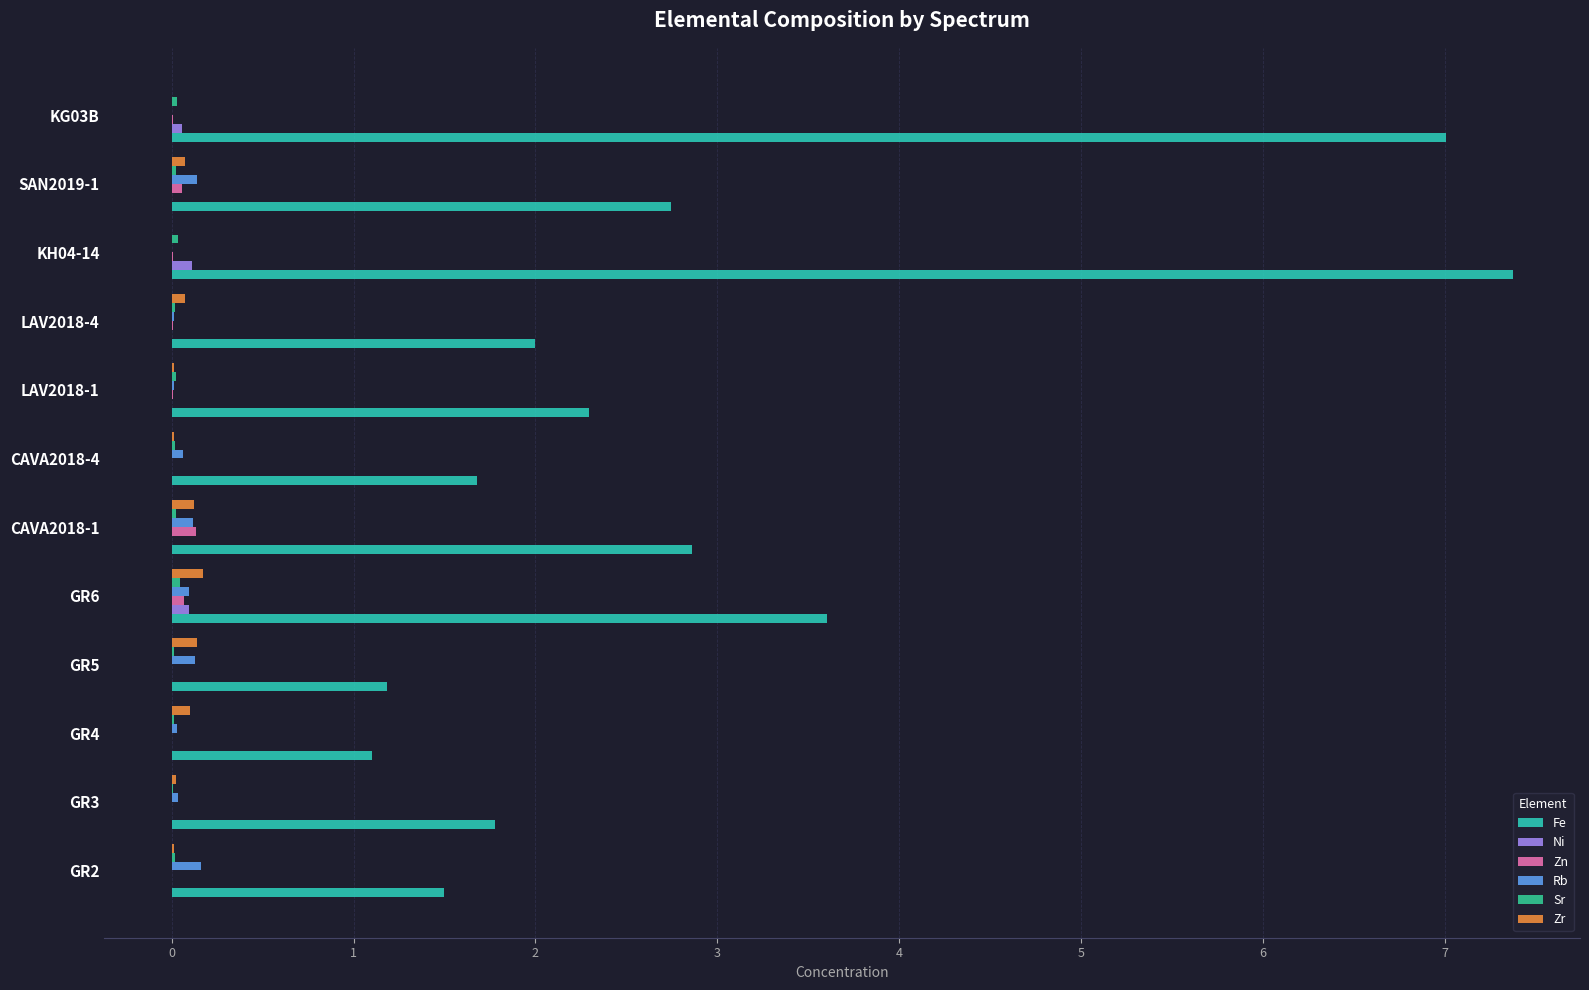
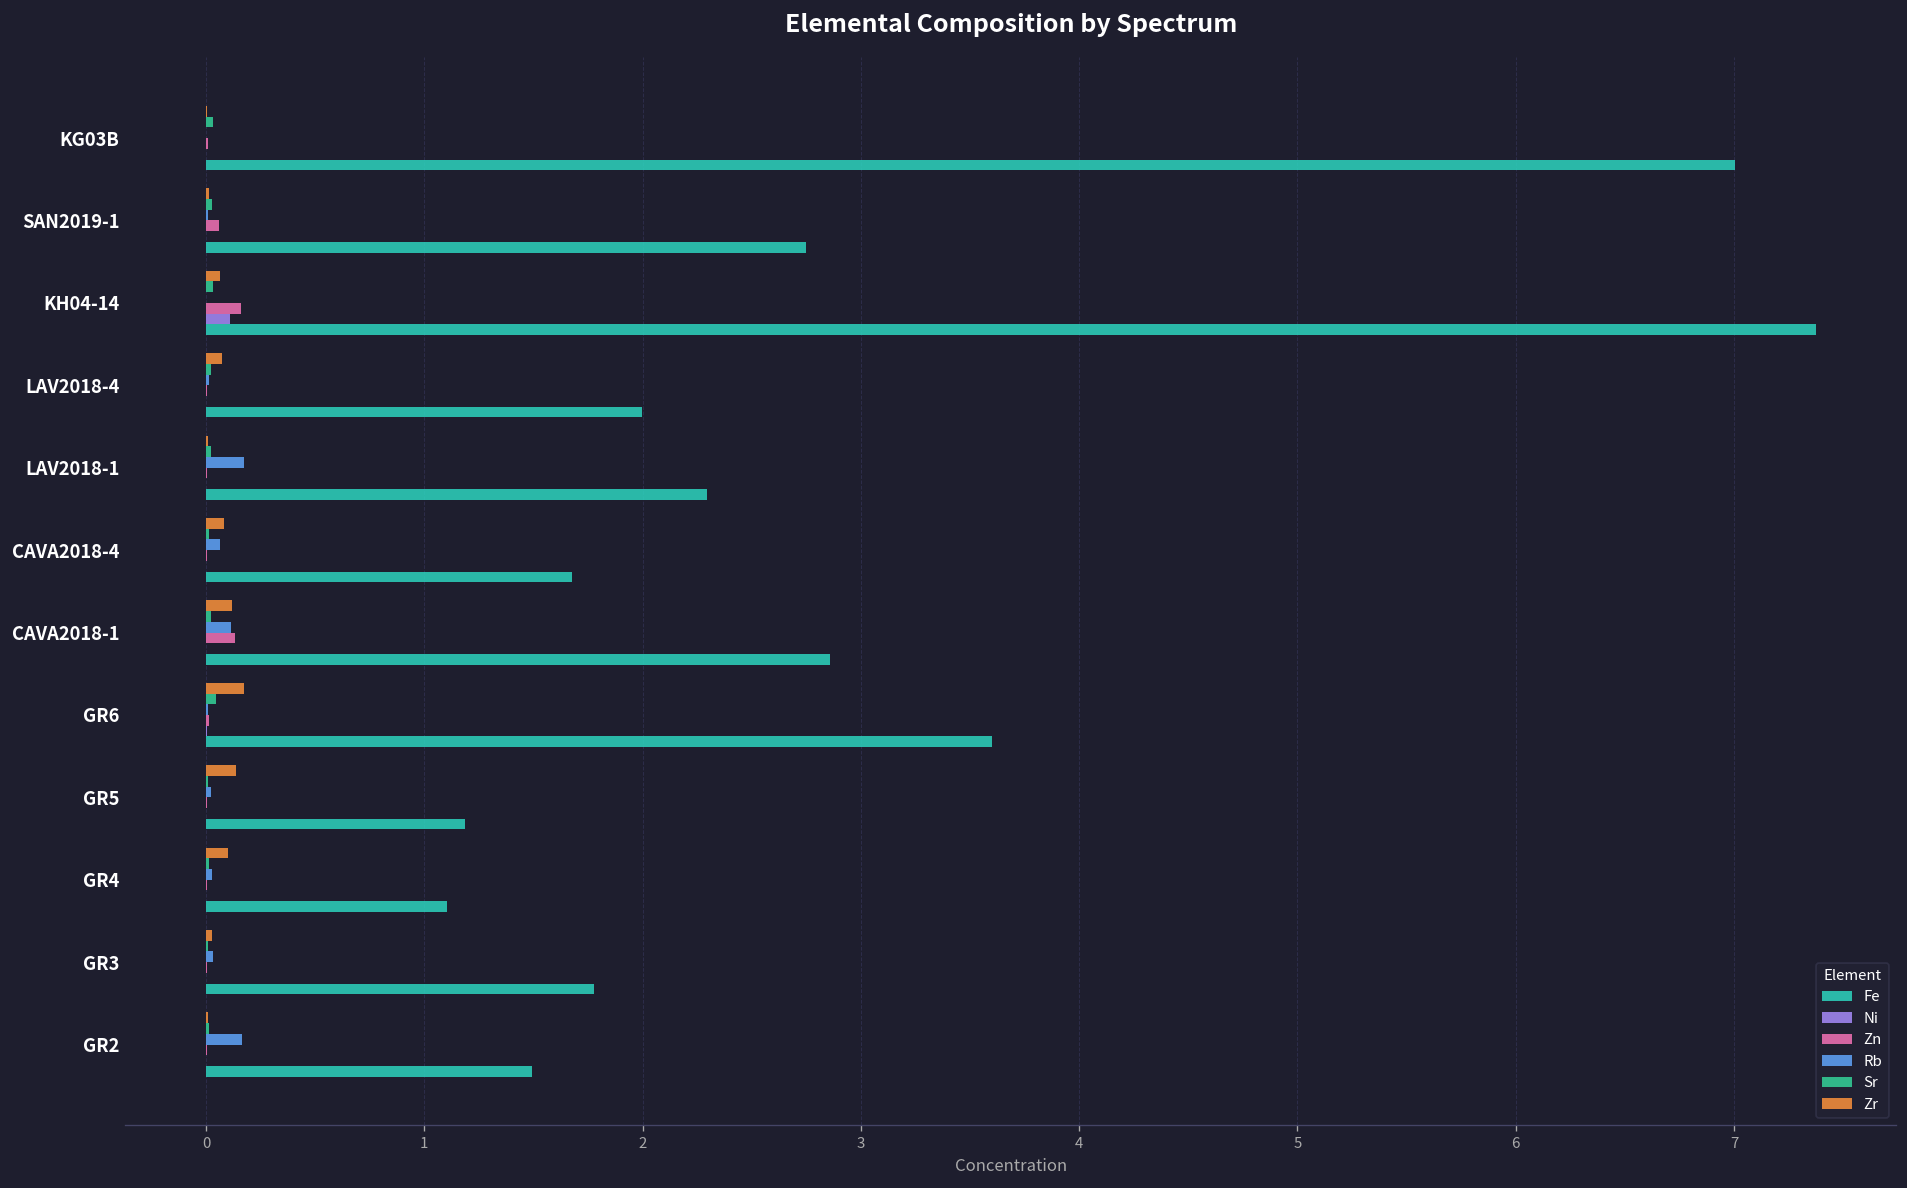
Ni, KG03B: 0.06 -> 0.00
Zr, SAN2019-1: 0.07 -> 0.01
Rb, SAN2019-1: 0.14 -> 0.01
Zr, KH04-14: 0.00 -> 0.07
Zn, KH04-14: 0.01 -> 0.16
Rb, LAV2018-1: 0.01 -> 0.17
Zr, CAVA2018-4: 0.01 -> 0.08
Rb, GR6: 0.10 -> 0.01
Zn, GR6: 0.07 -> 0.02
Ni, GR6: 0.10 -> 0.01
Rb, GR5: 0.13 -> 0.02
